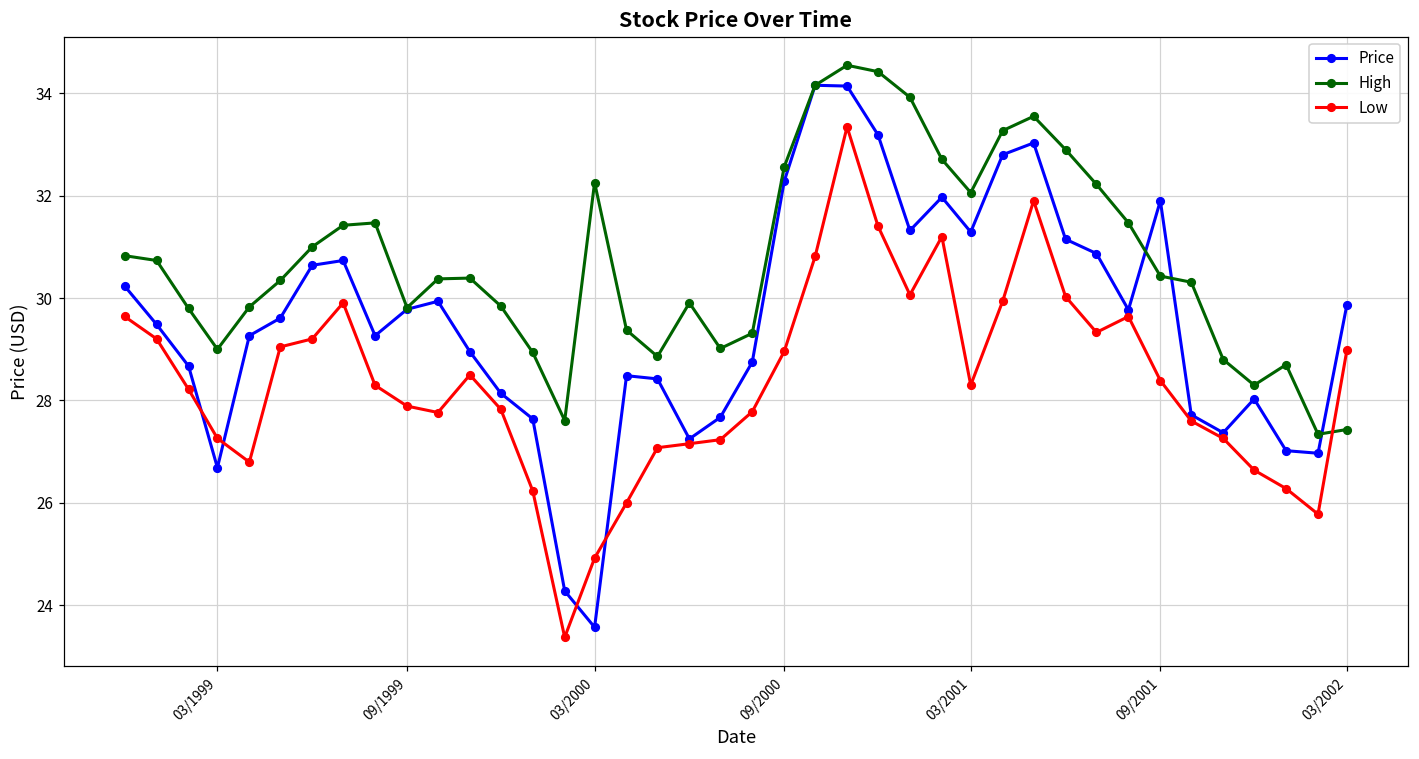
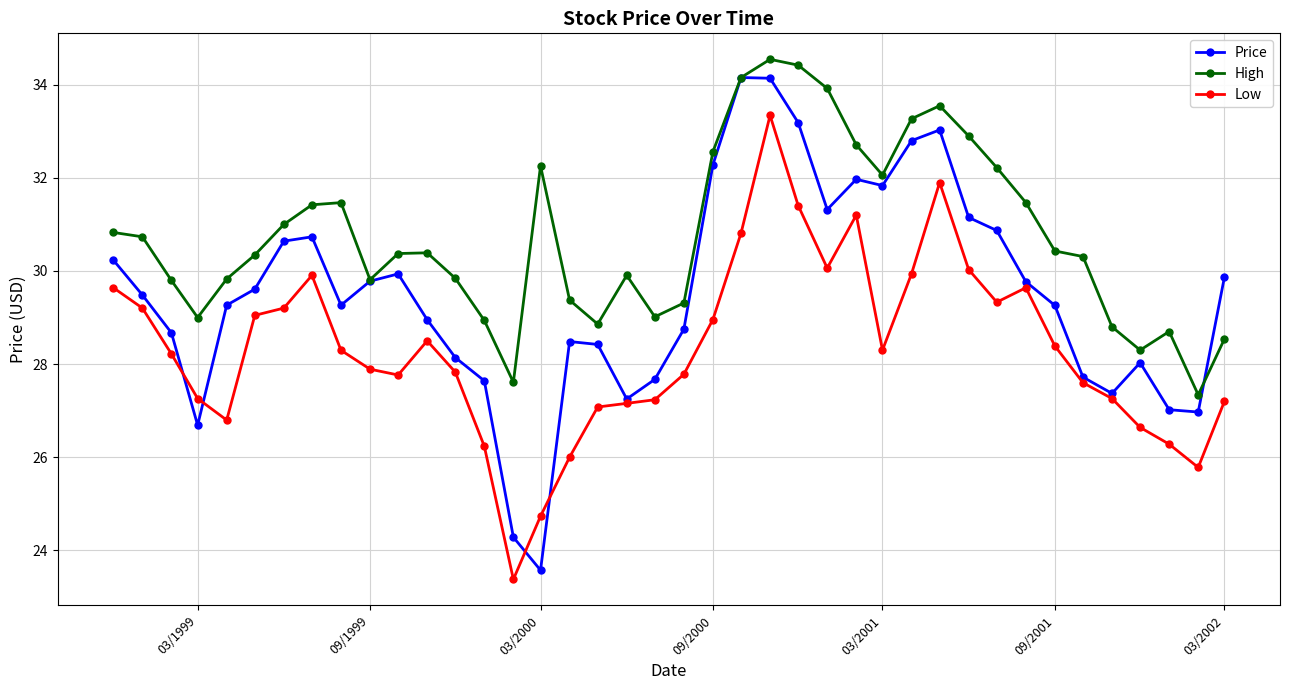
Low, 03/2000: 24.9 -> 24.7
Price, 03/2001: 31.3 -> 31.8
Price, 09/2001: 31.9 -> 29.3
High, 03/2002: 27.4 -> 28.5
Low, 03/2002: 29.0 -> 27.2
